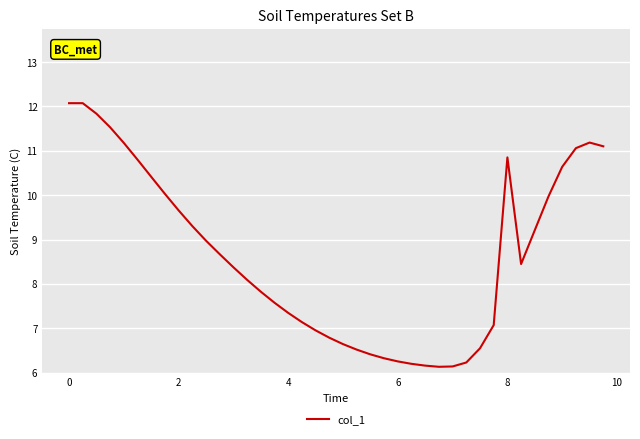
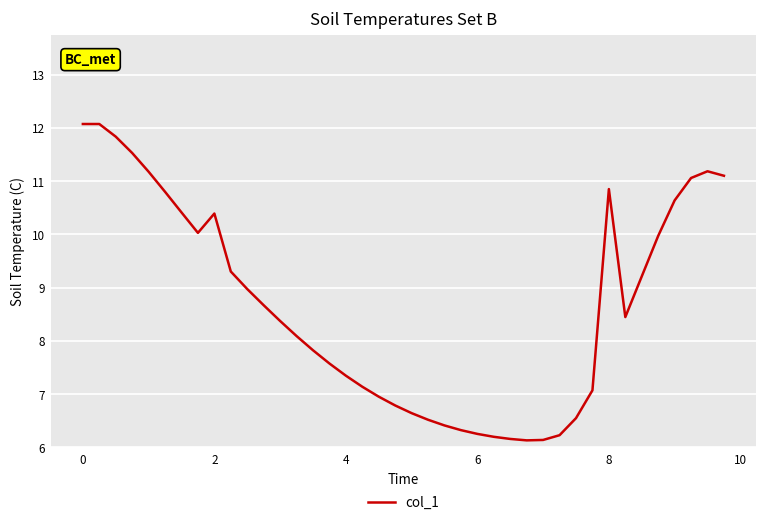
2: 9.7 -> 10.4
